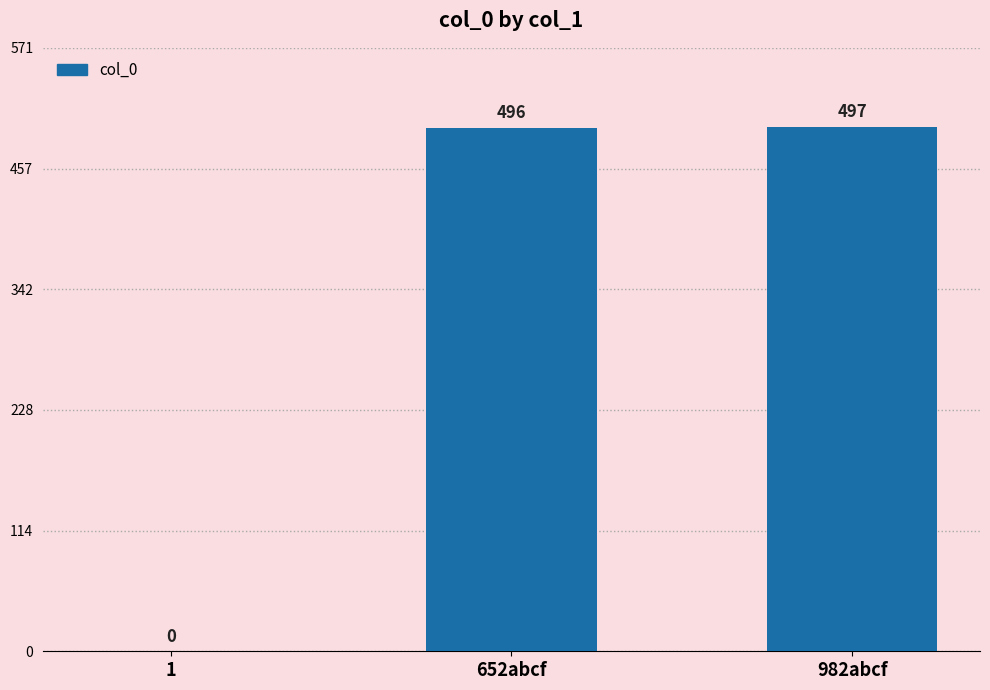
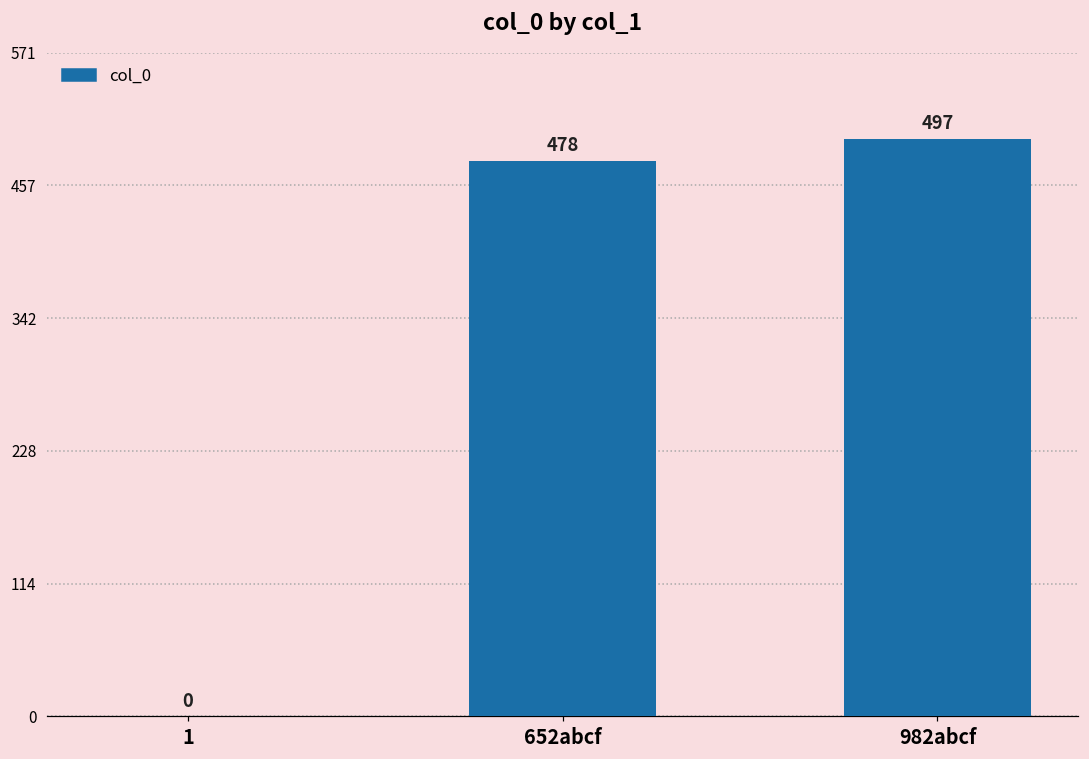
652abcf: 496 -> 478
